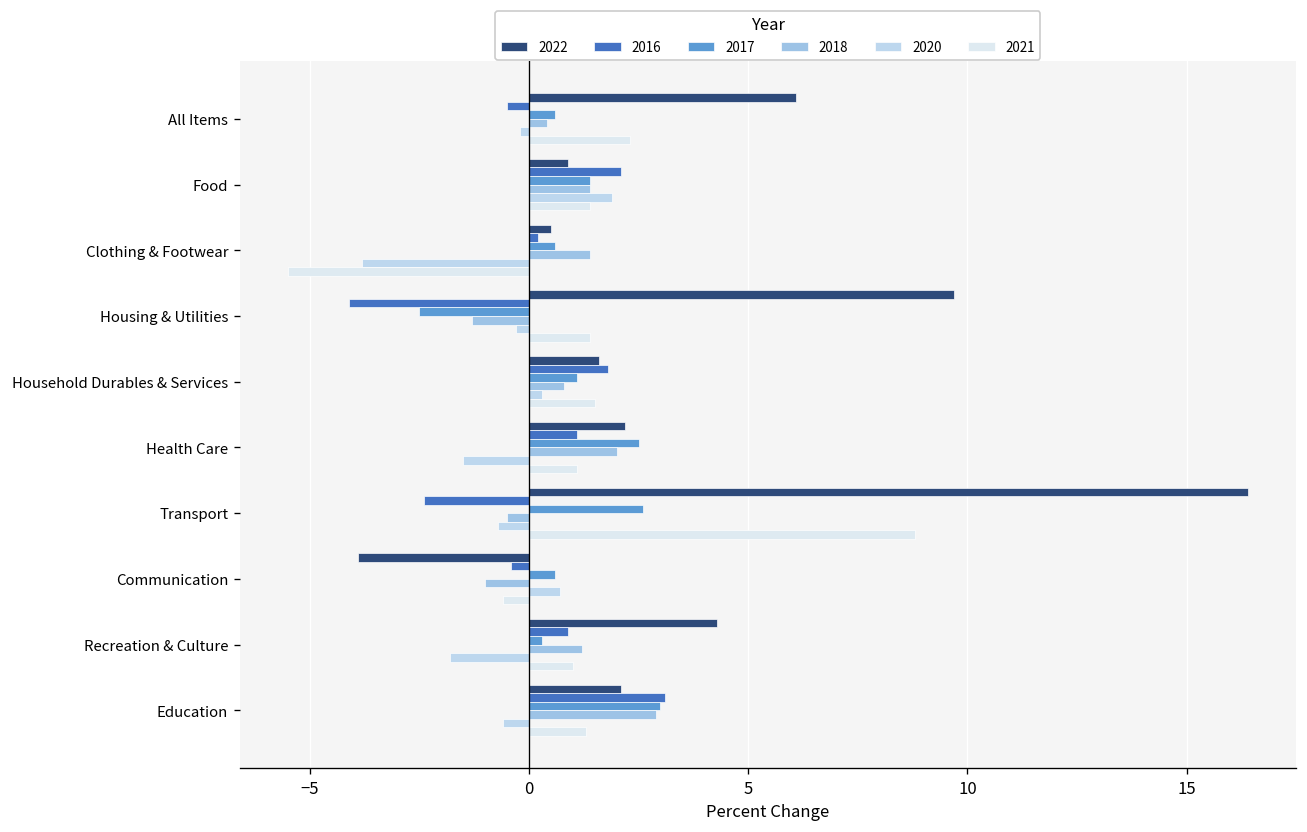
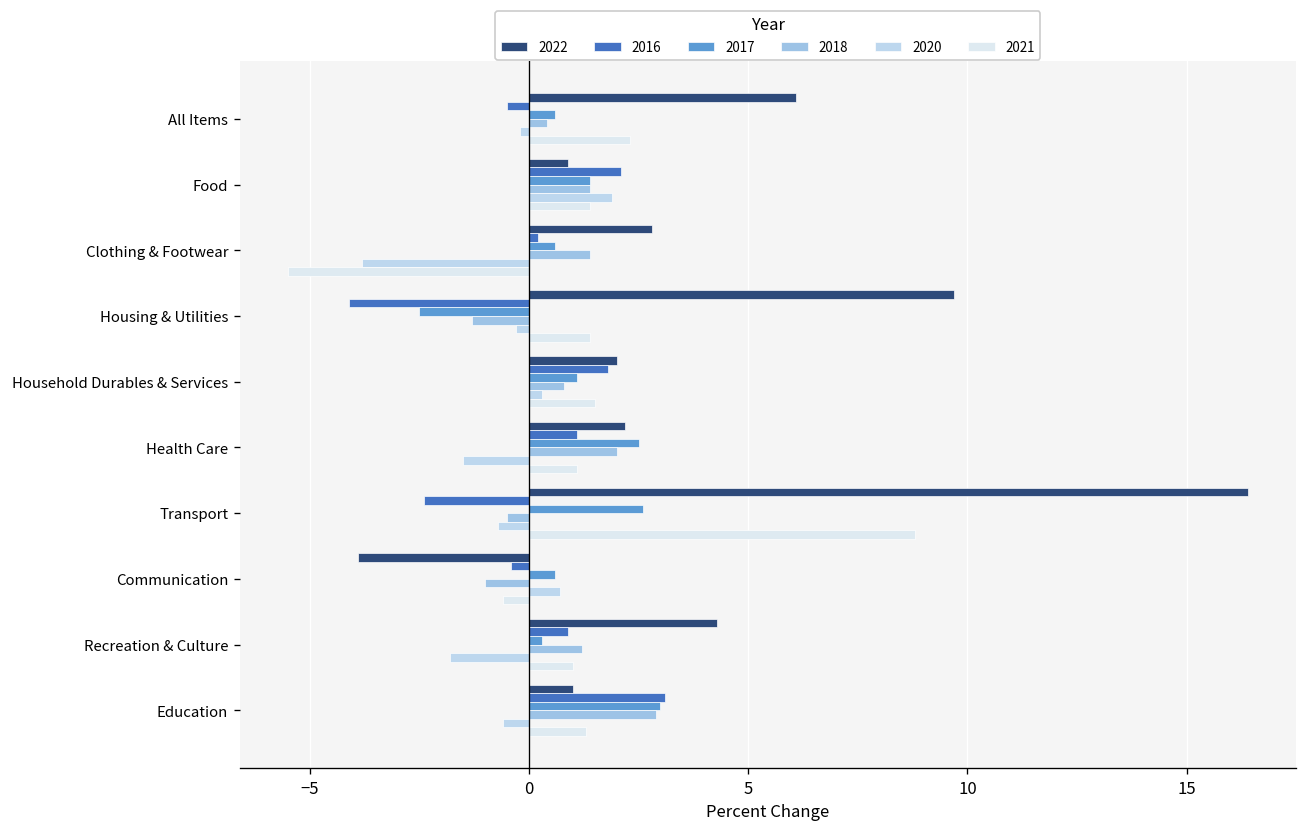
2022, Clothing & Footwear: 0.5 -> 2.8
2022, Household Durables & Services: 1.6 -> 2.0
2022, Education: 2.1 -> 1.0
